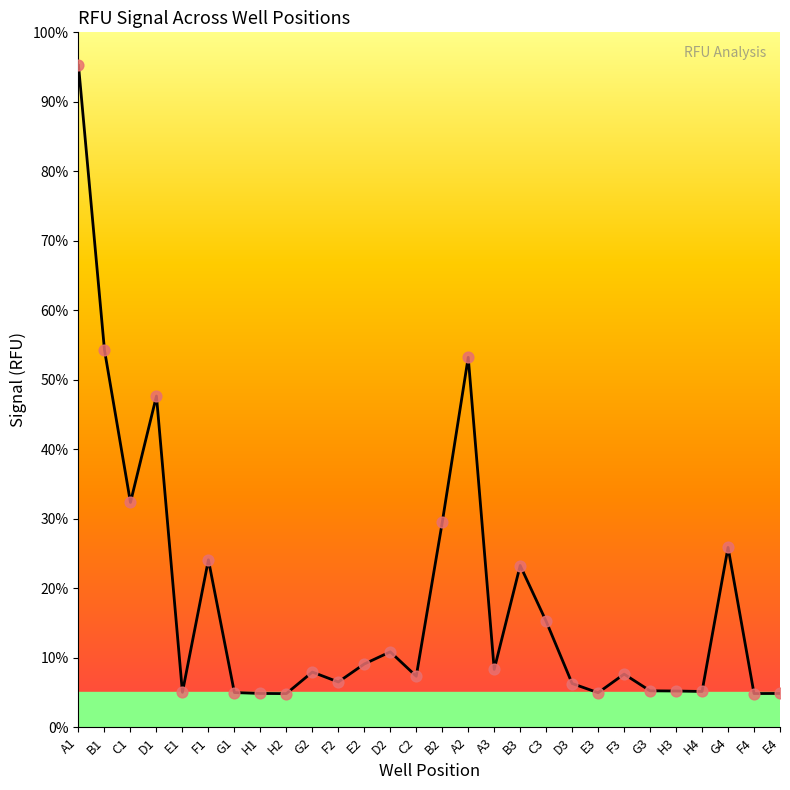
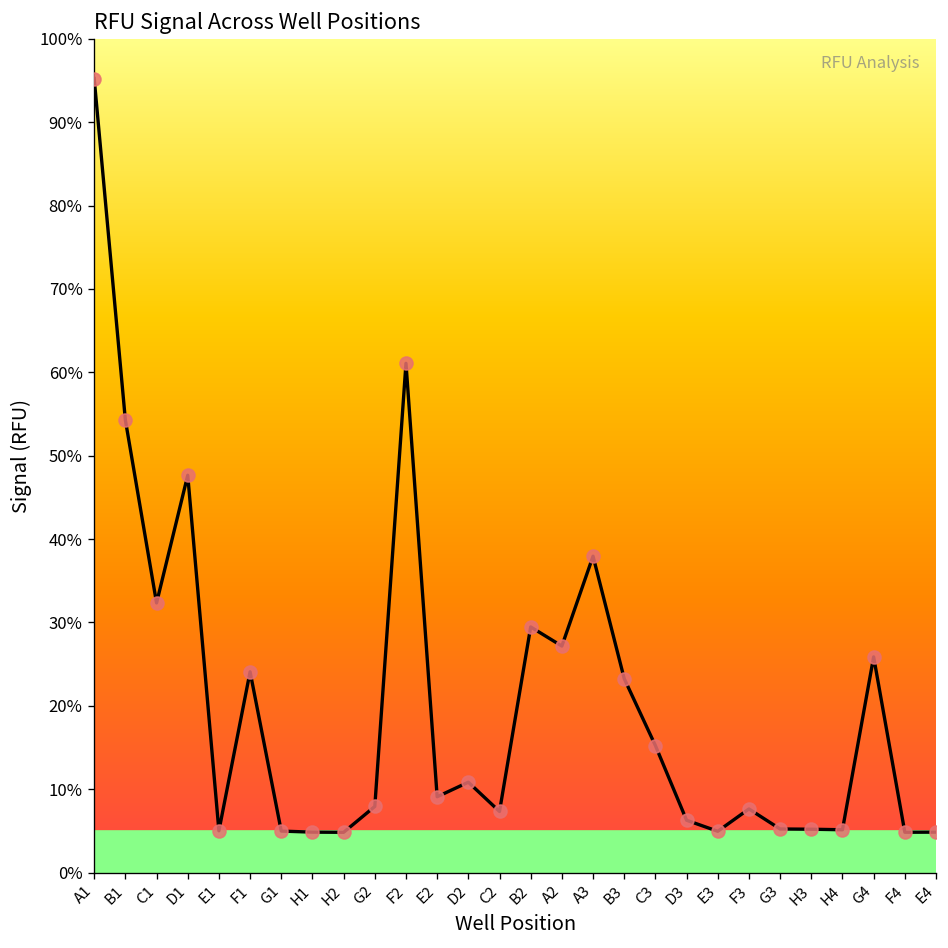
F2: 6% -> 61%
A2: 53% -> 27%
A3: 8% -> 38%
